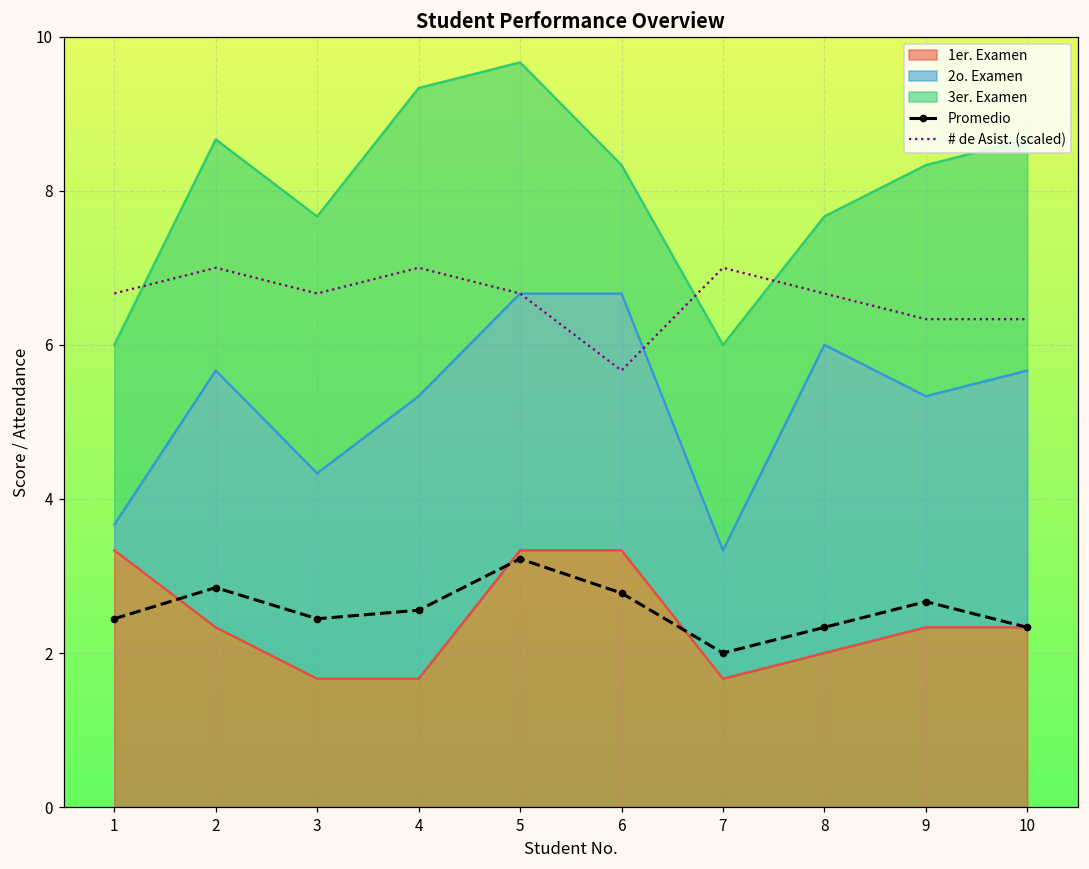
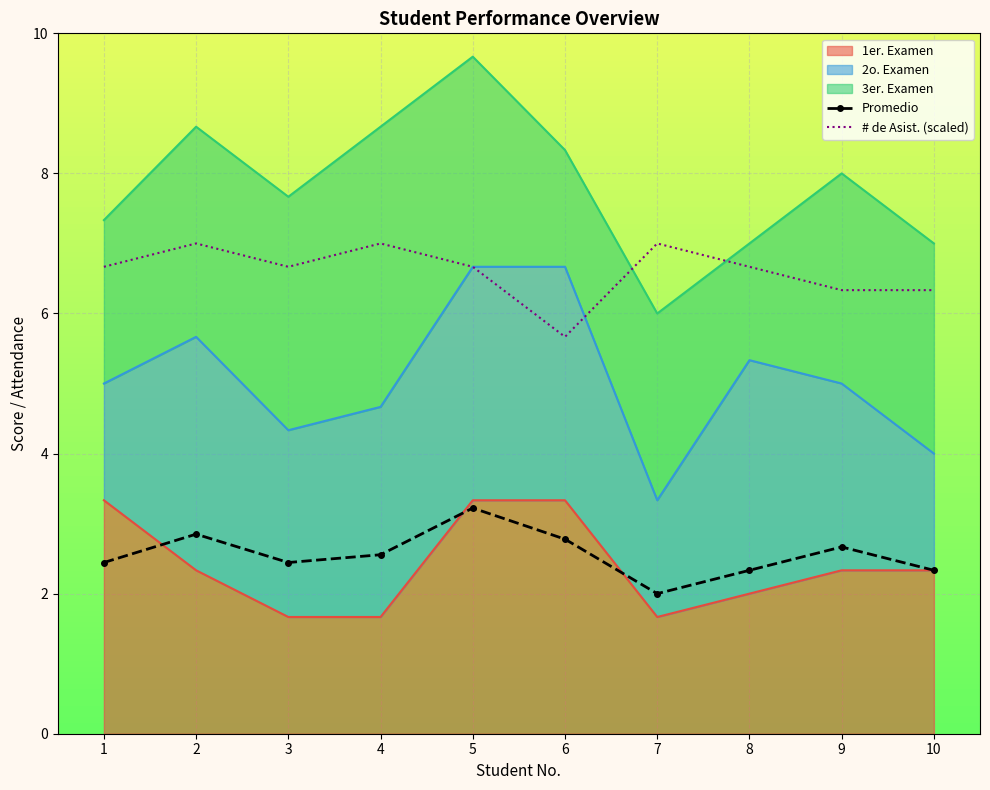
2o. Examen, 1: 0.3 -> 1.7
2o. Examen, 4: 3.7 -> 3.0
2o. Examen, 8: 4.0 -> 3.3
2o. Examen, 9: 3.0 -> 2.7
2o. Examen, 10: 3.3 -> 1.7
